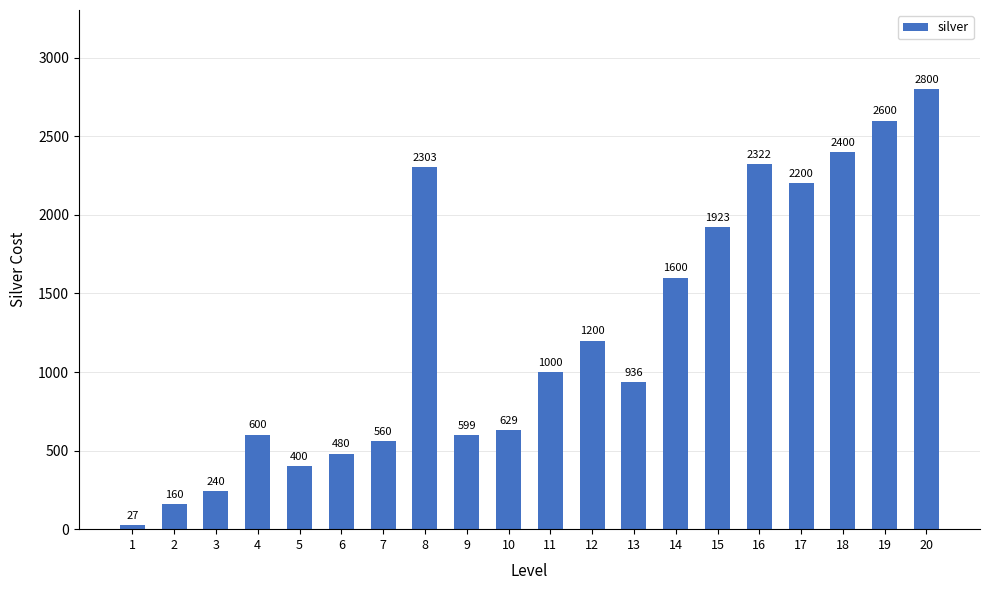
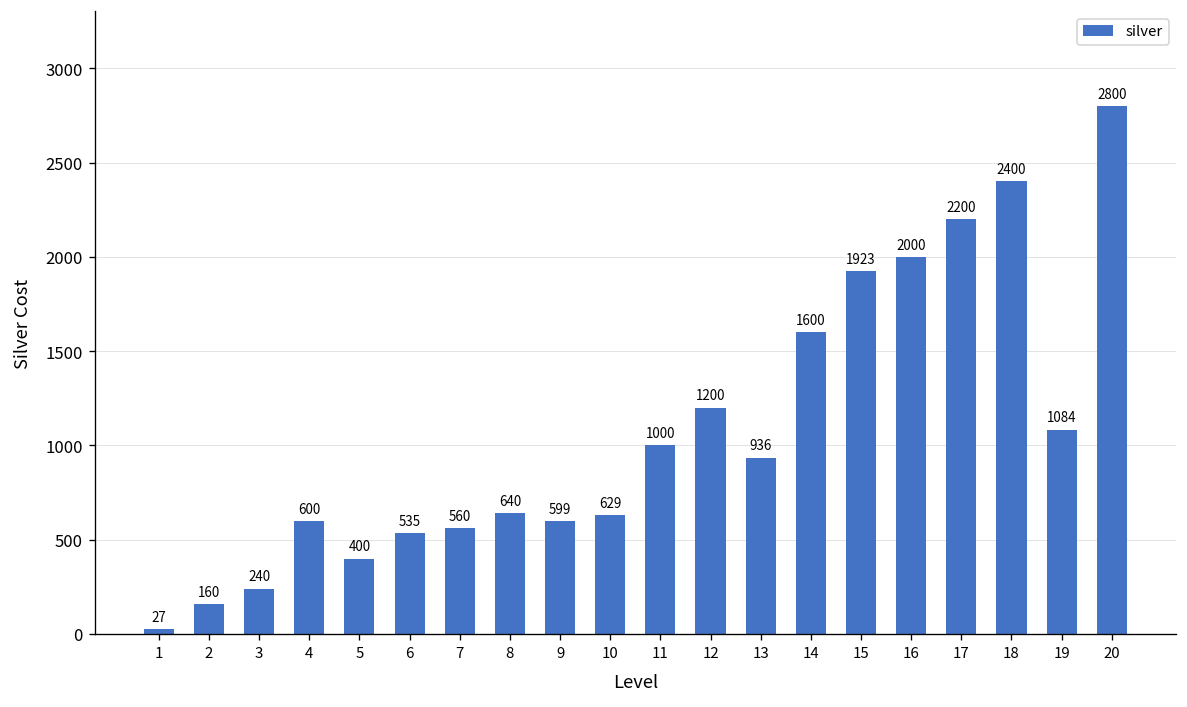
6: 480 -> 535
8: 2303 -> 640
16: 2322 -> 2000
19: 2600 -> 1084
